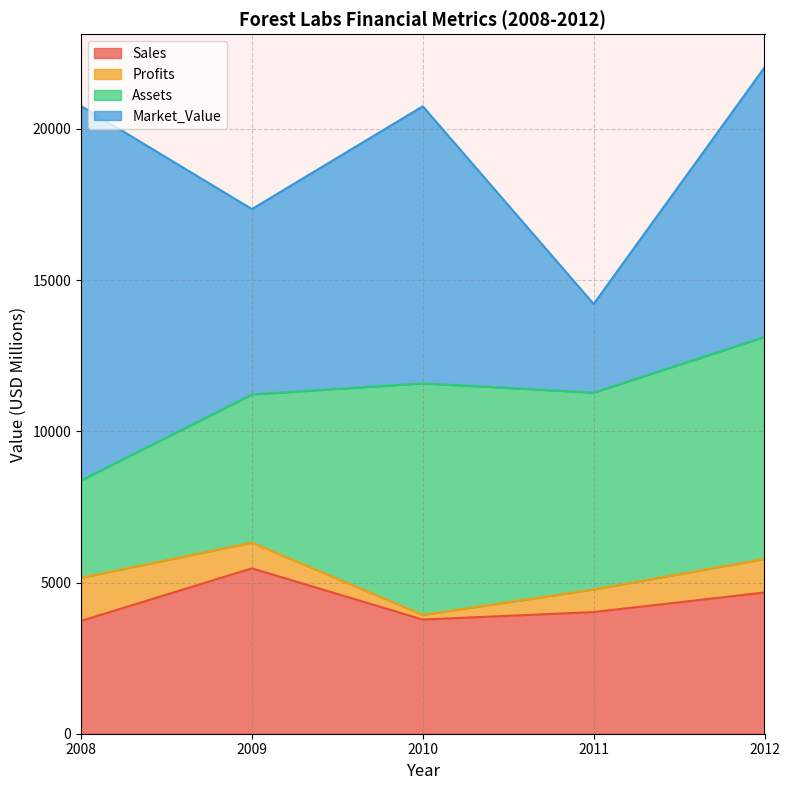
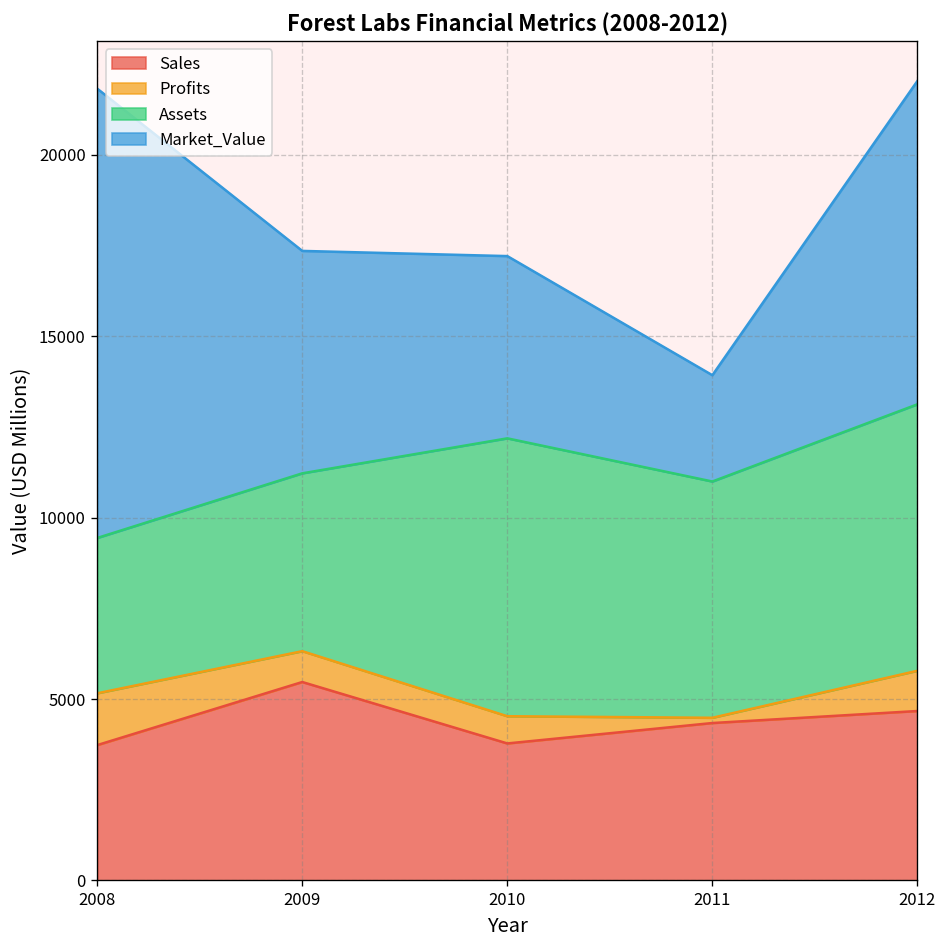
Assets, 2008: 3200 -> 4300
Profits, 2010: 200 -> 800
Market_Value, 2010: 9200 -> 5000
Sales, 2011: 4000 -> 4300
Profits, 2011: 700 -> 100
